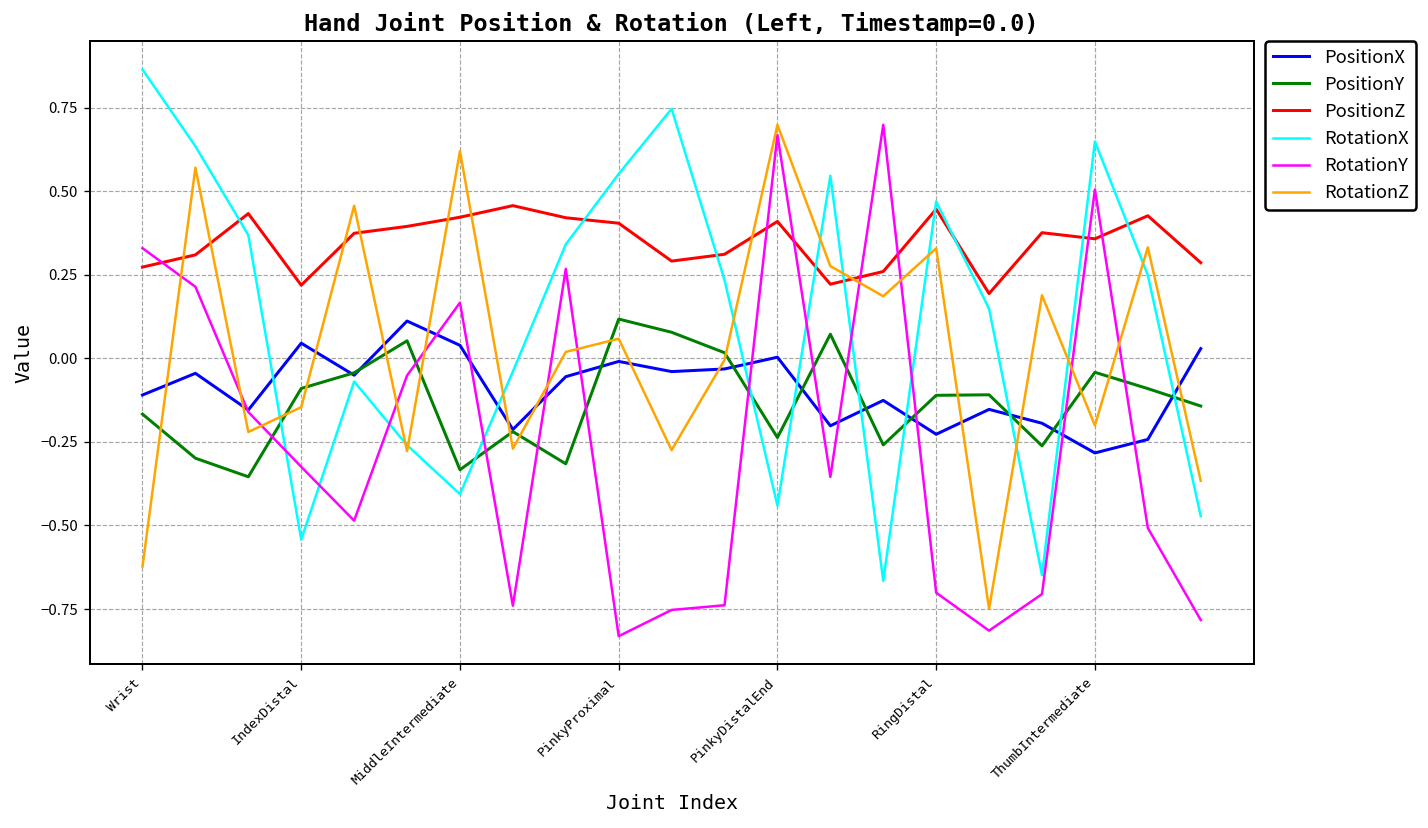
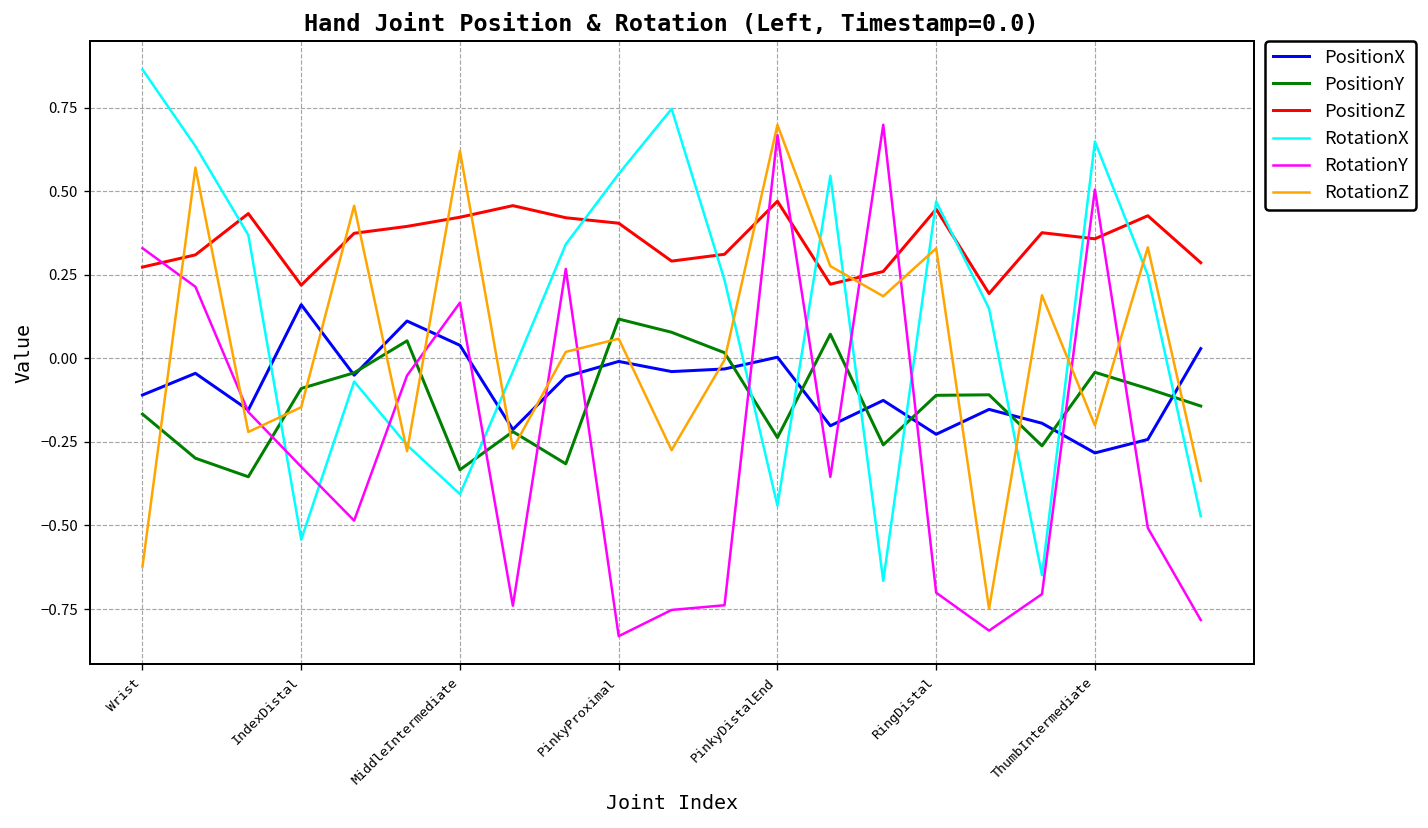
PositionX, IndexDistal: 0.05 -> 0.16
PositionZ, PinkyDistalEnd: 0.41 -> 0.47
